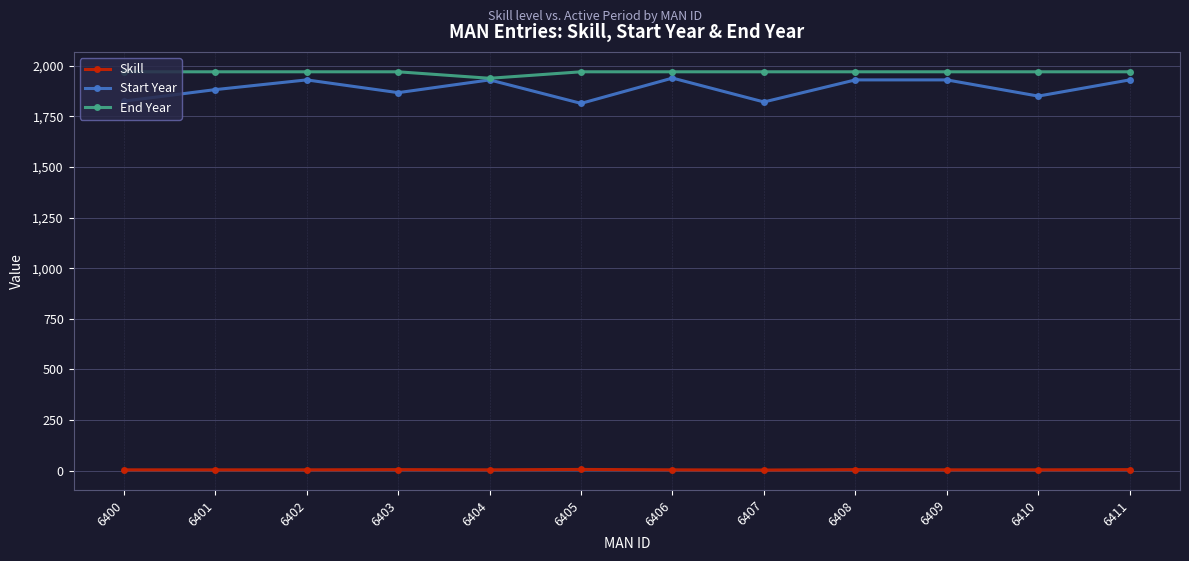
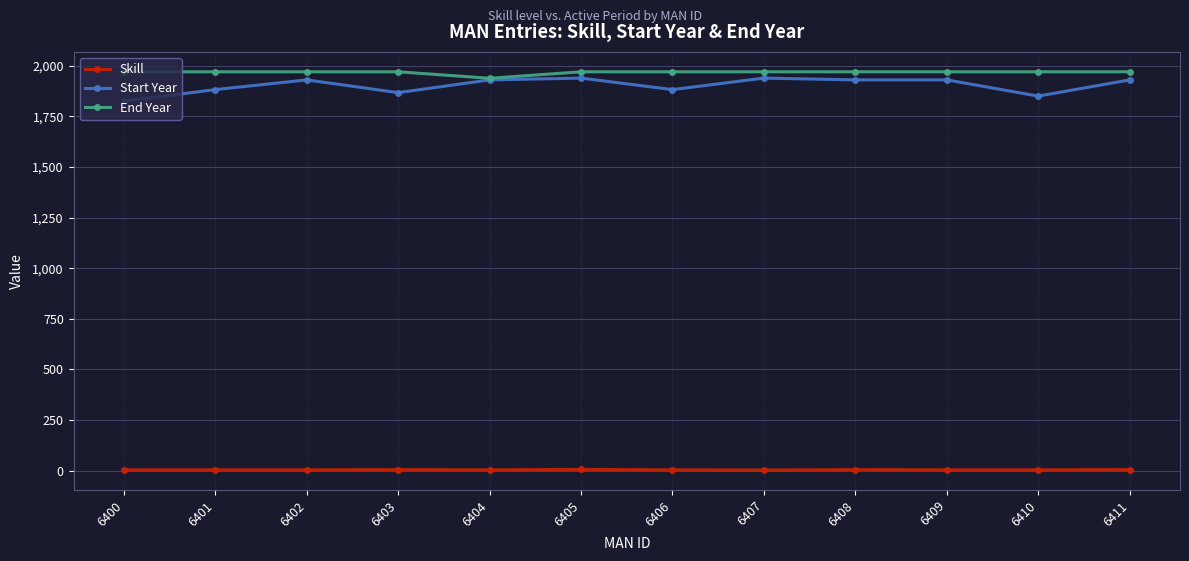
Start Year, 6405: 1,810 -> 1,940
Start Year, 6406: 1,940 -> 1,880
Start Year, 6407: 1,820 -> 1,940
